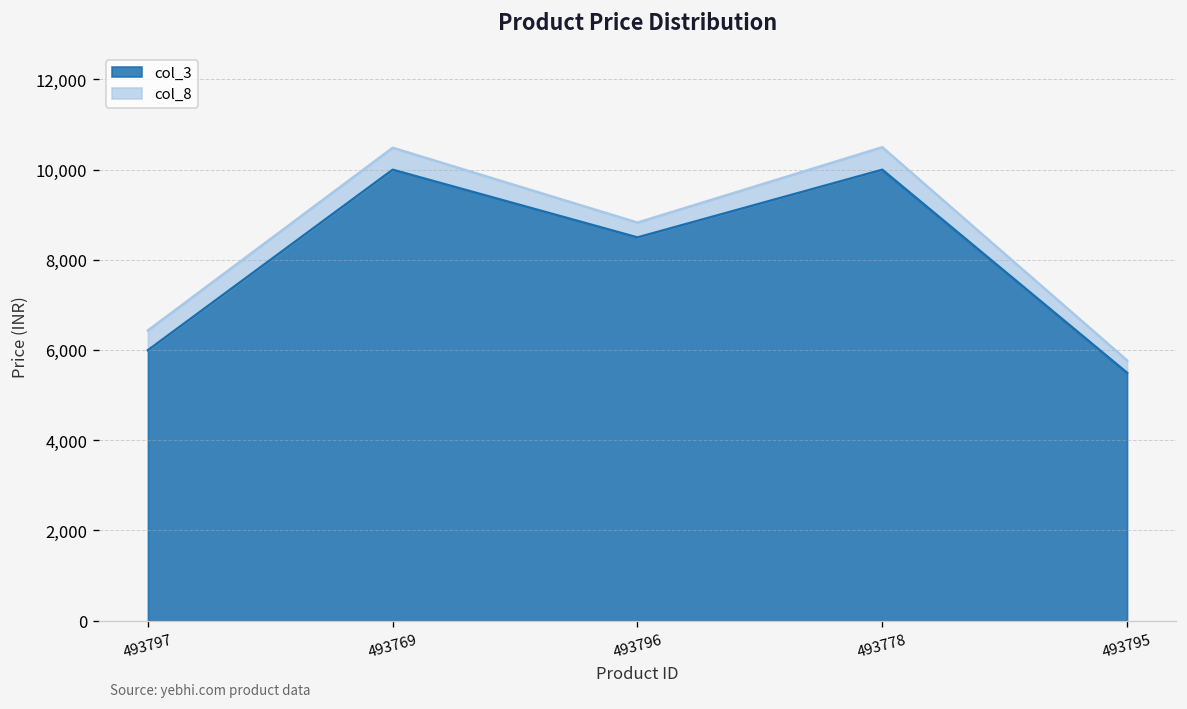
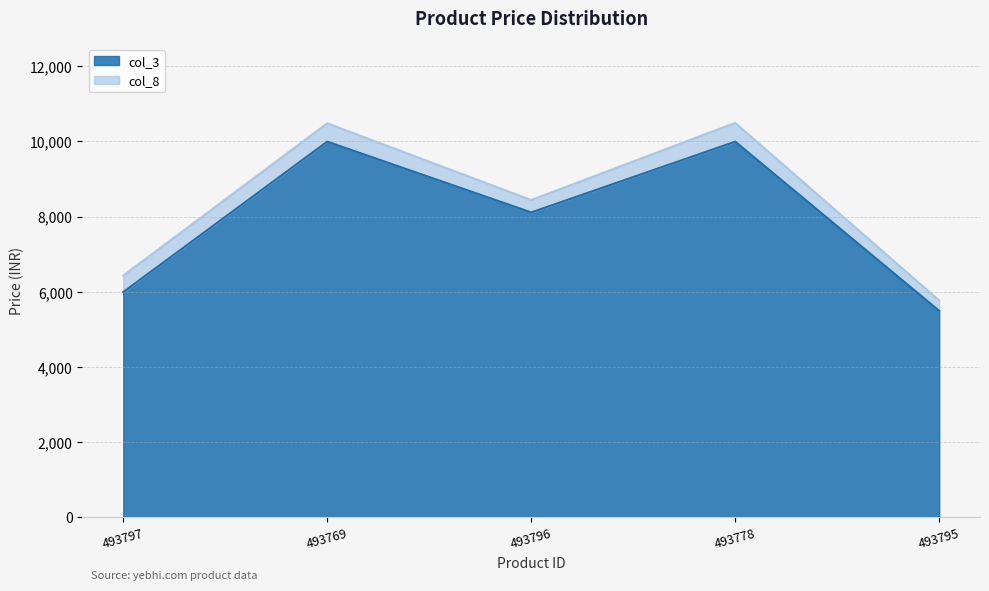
col_3, 493796: 8,500 -> 8,100
